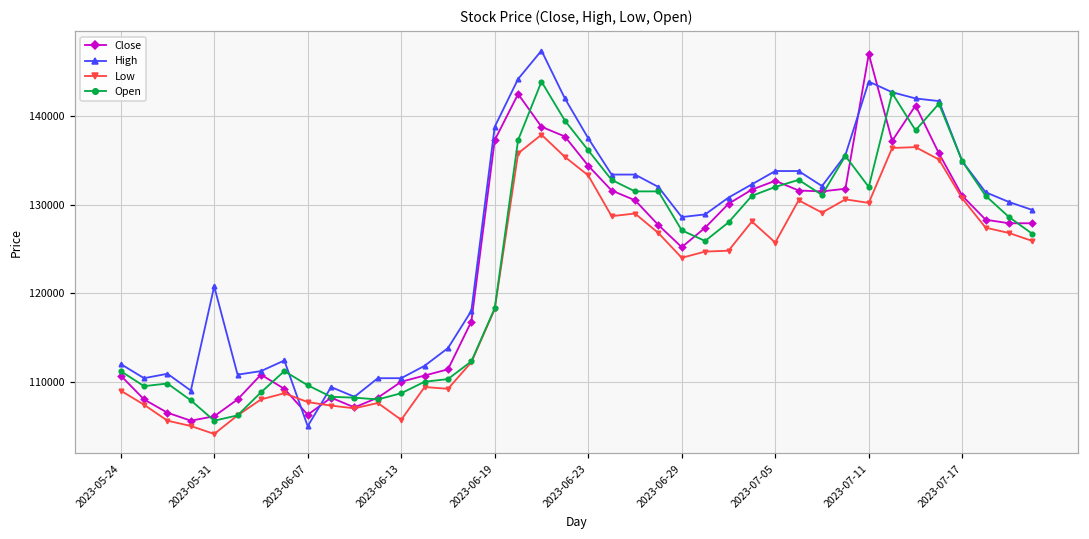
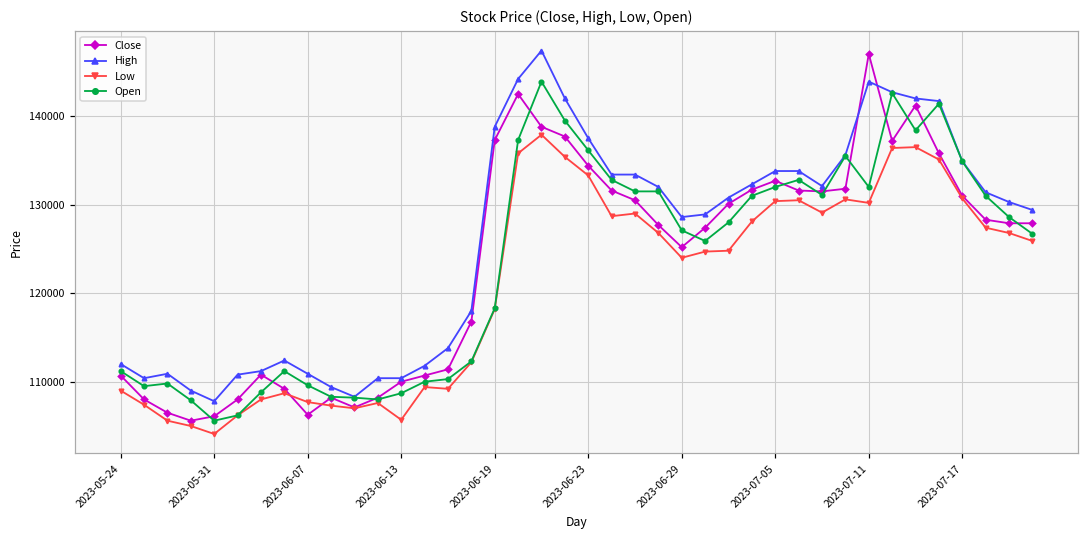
High, 2023-05-31: 121000 -> 108000
High, 2023-06-07: 105000 -> 111000
Low, 2023-07-05: 126000 -> 130000
